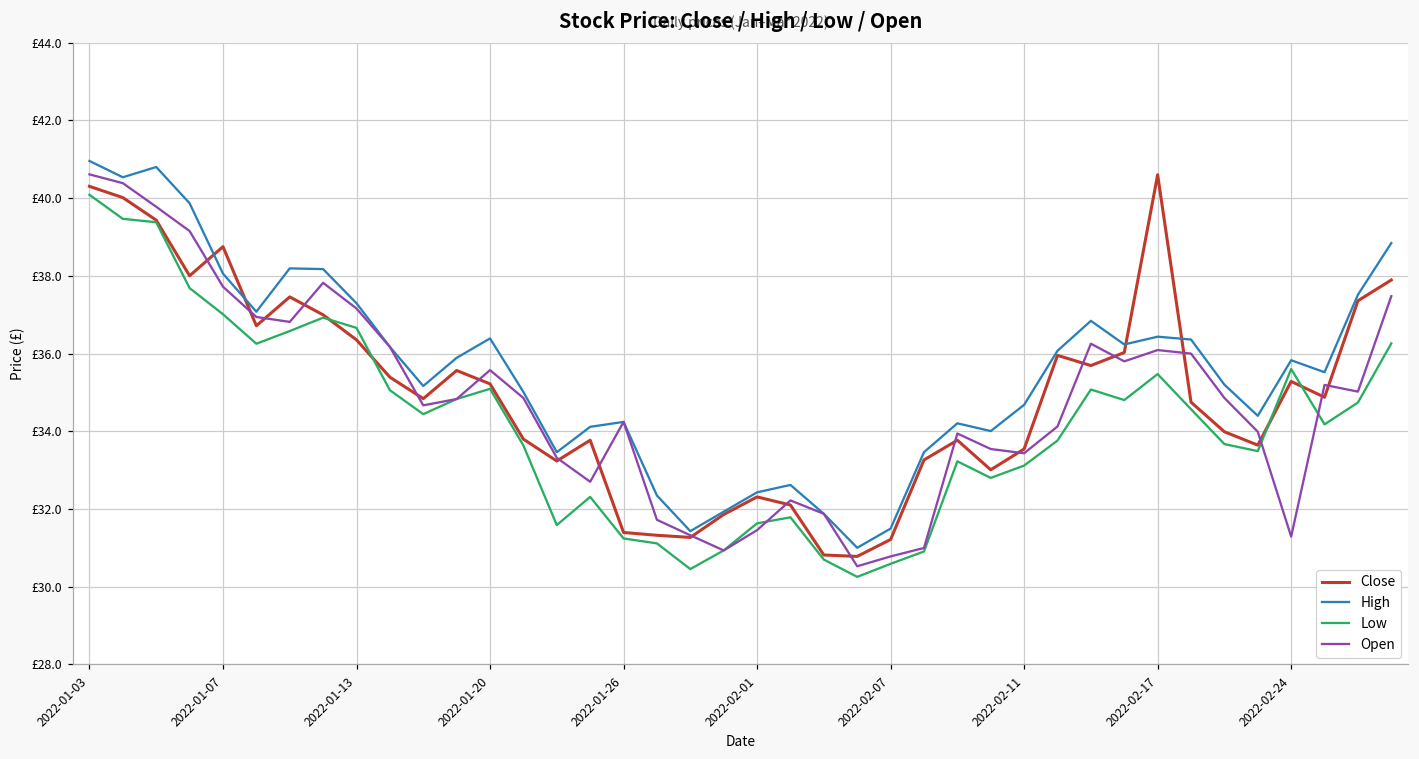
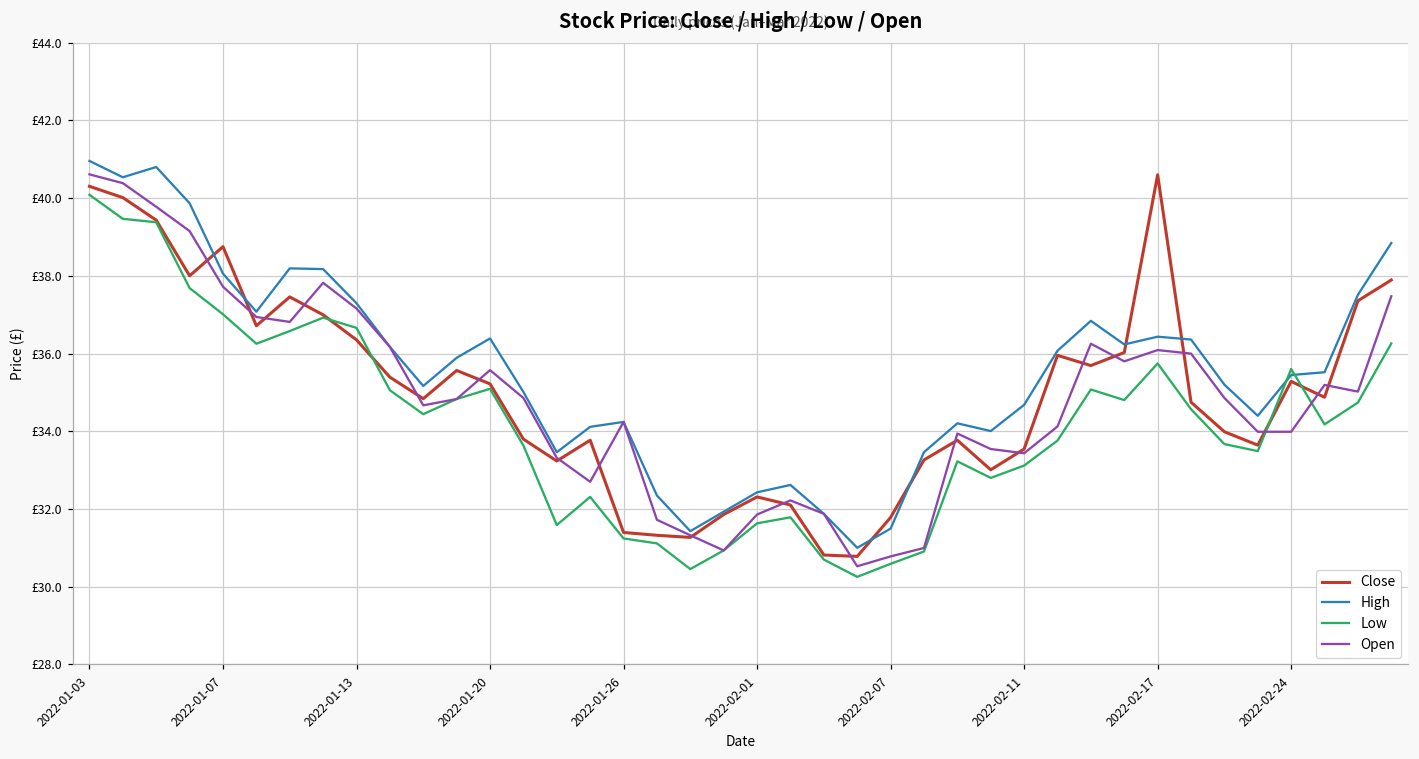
Open, 2022-02-01: £31.5 -> £31.9
Close, 2022-02-07: £31.2 -> £31.8
Low, 2022-02-17: £35.5 -> £35.7
High, 2022-02-24: £35.8 -> £35.4
Open, 2022-02-24: £31.3 -> £34.0
